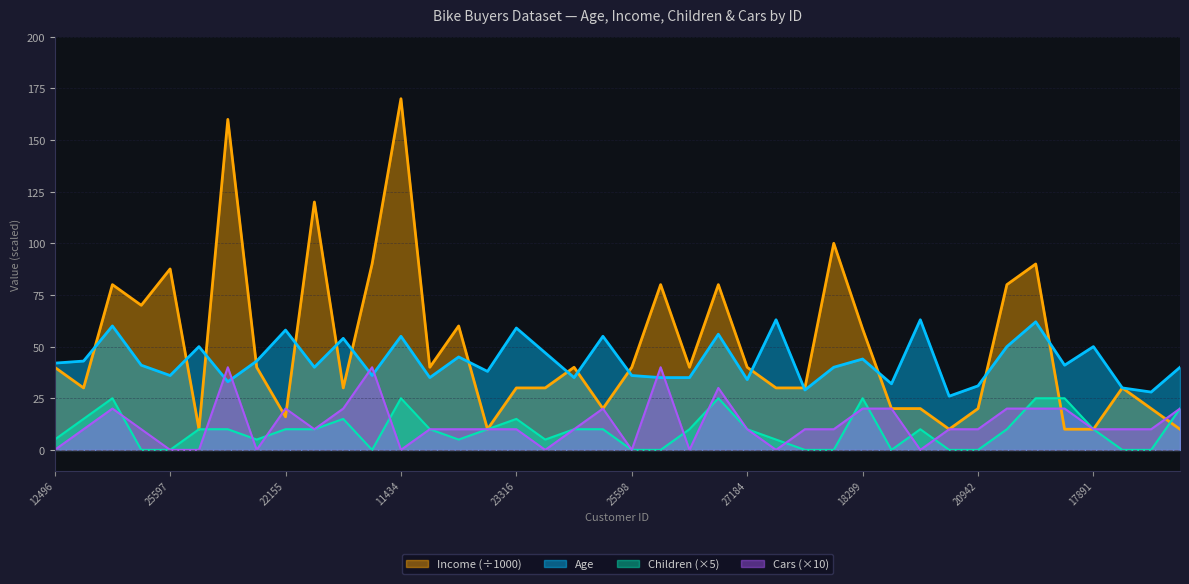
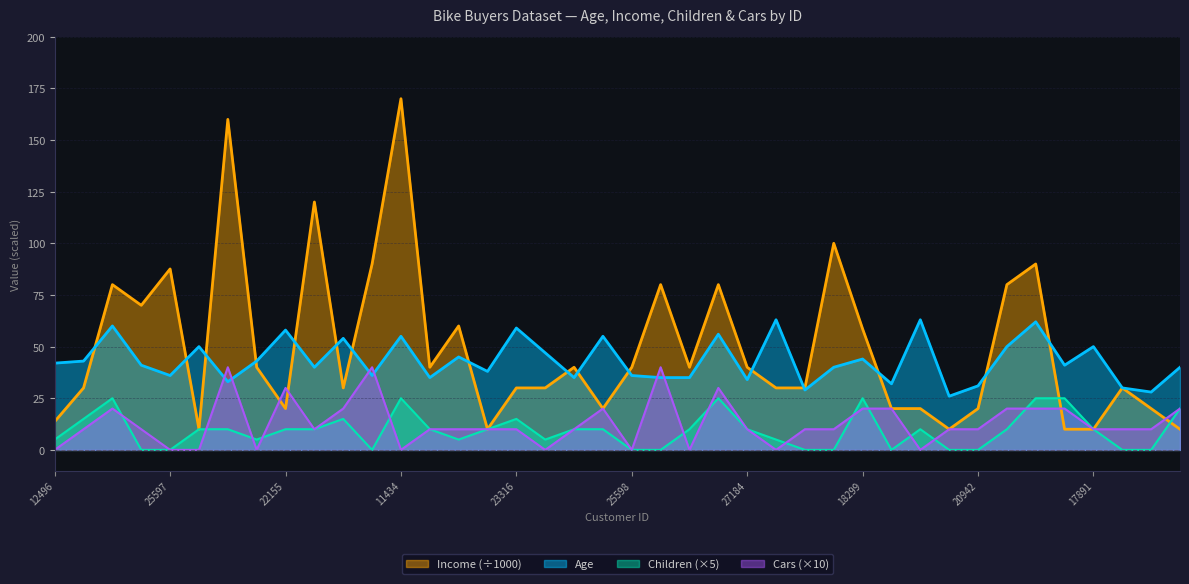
Income (÷1000), 12496: 40 -> 14
Income (÷1000), 22155: 16 -> 20
Cars (×10), 22155: 20 -> 30
